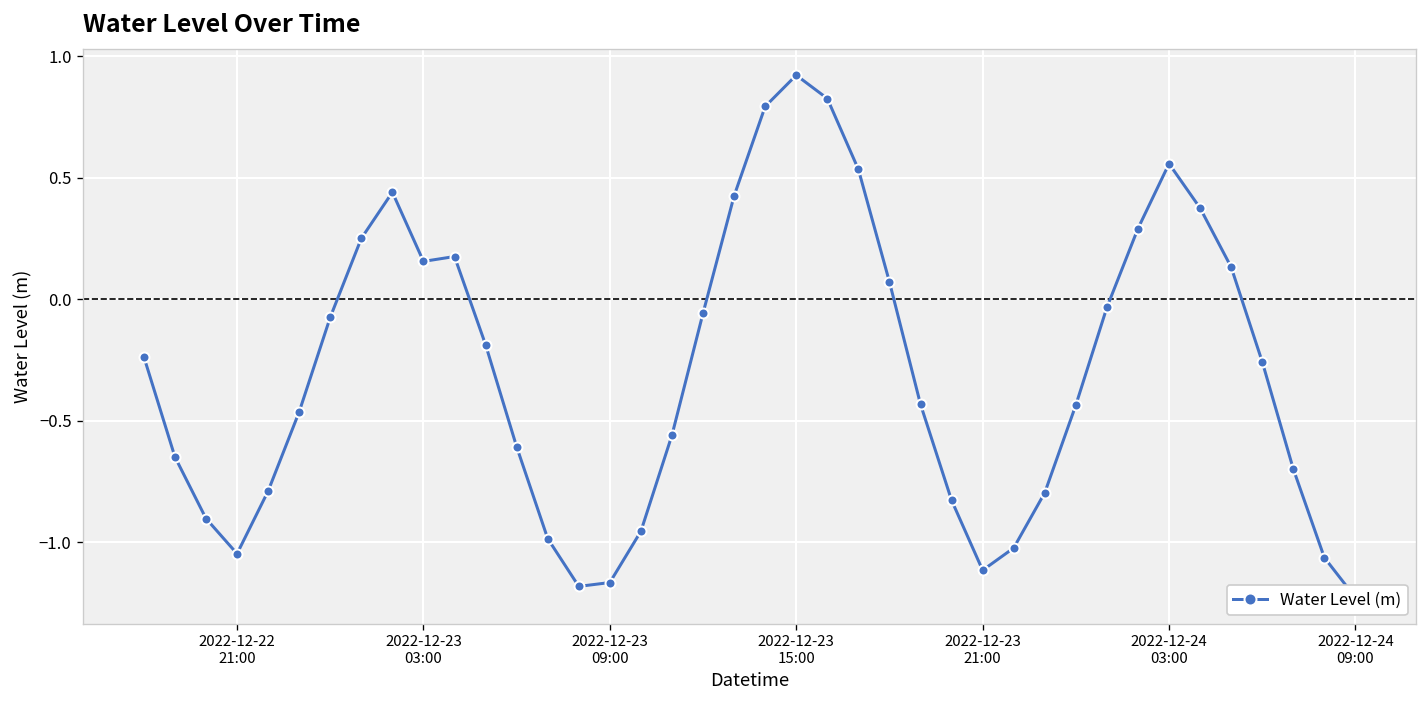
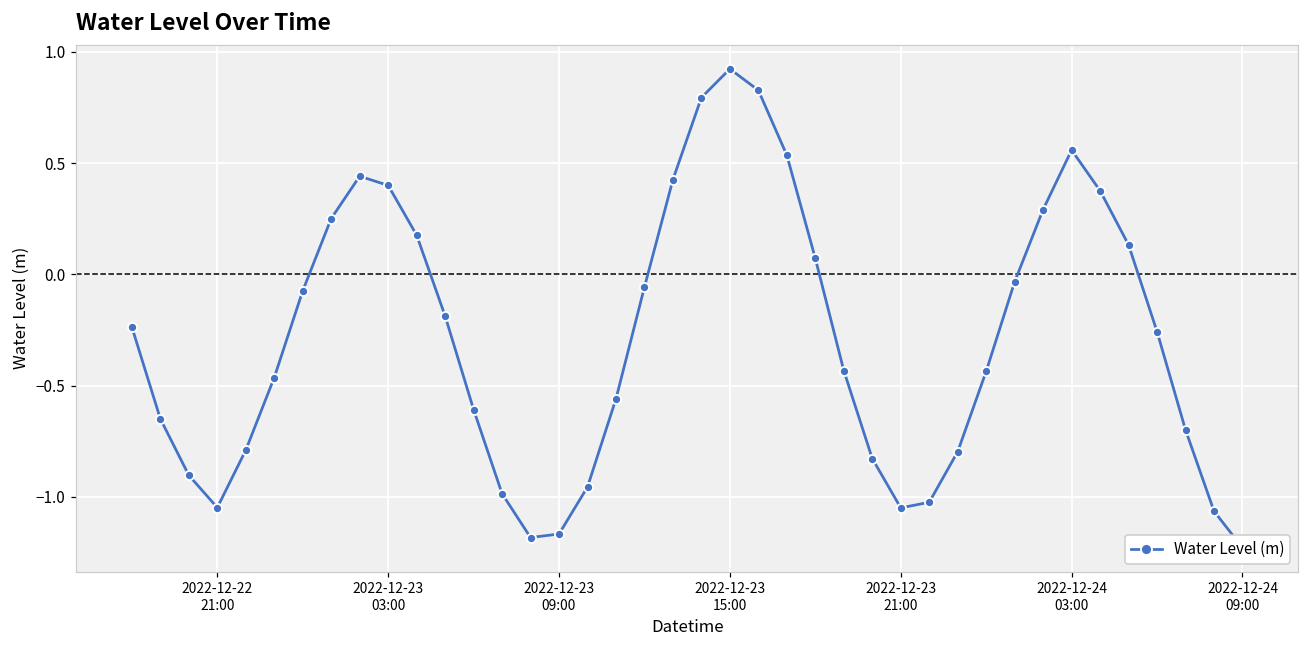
2022-12-23 03:00: 0.16 -> 0.40
2022-12-23 21:00: -1.12 -> -1.05
